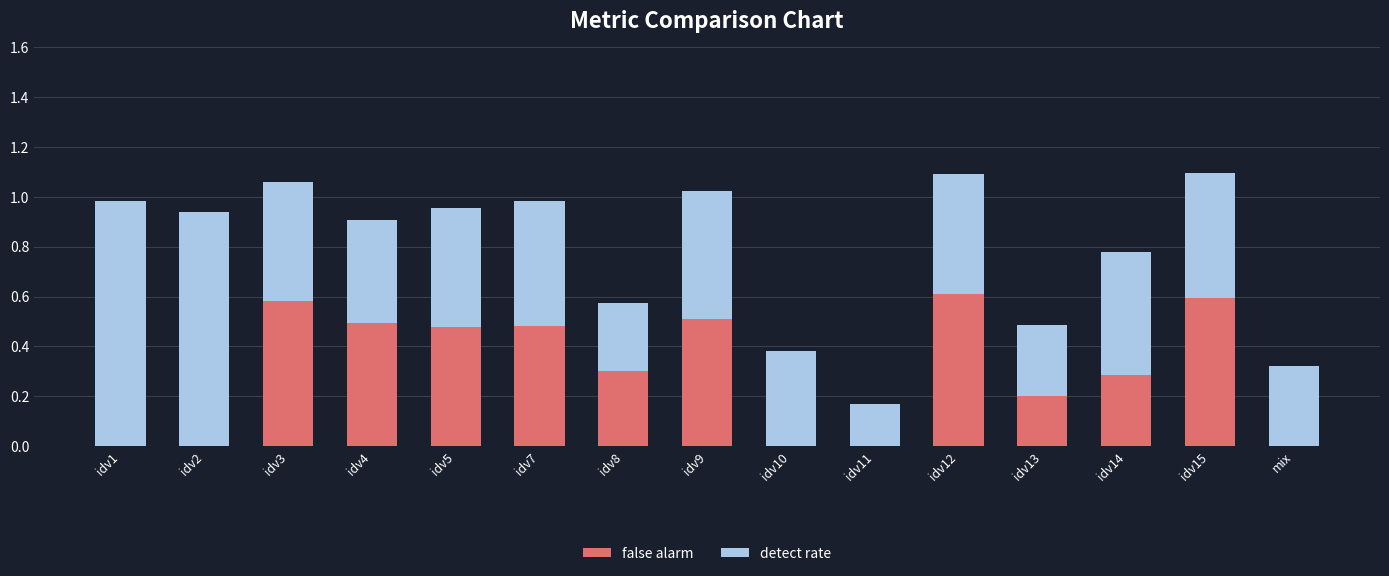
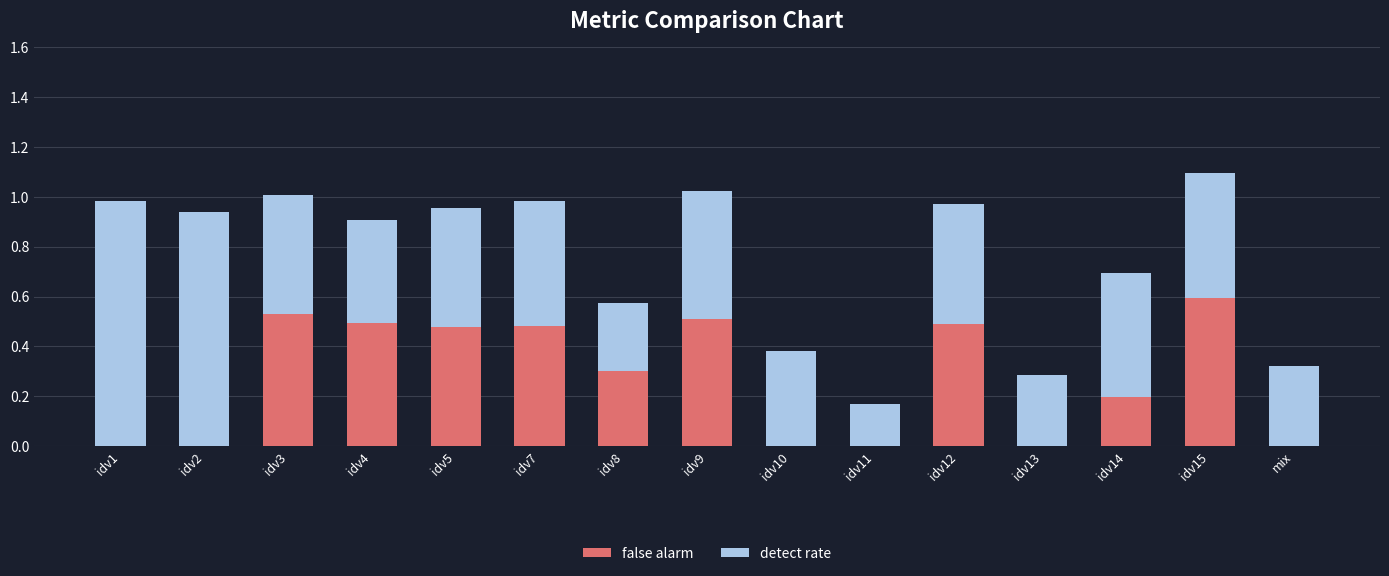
false alarm, idv3: 0.58 -> 0.53
false alarm, idv12: 0.61 -> 0.49
false alarm, idv13: 0.2 -> 0.0
false alarm, idv14: 0.28 -> 0.20
